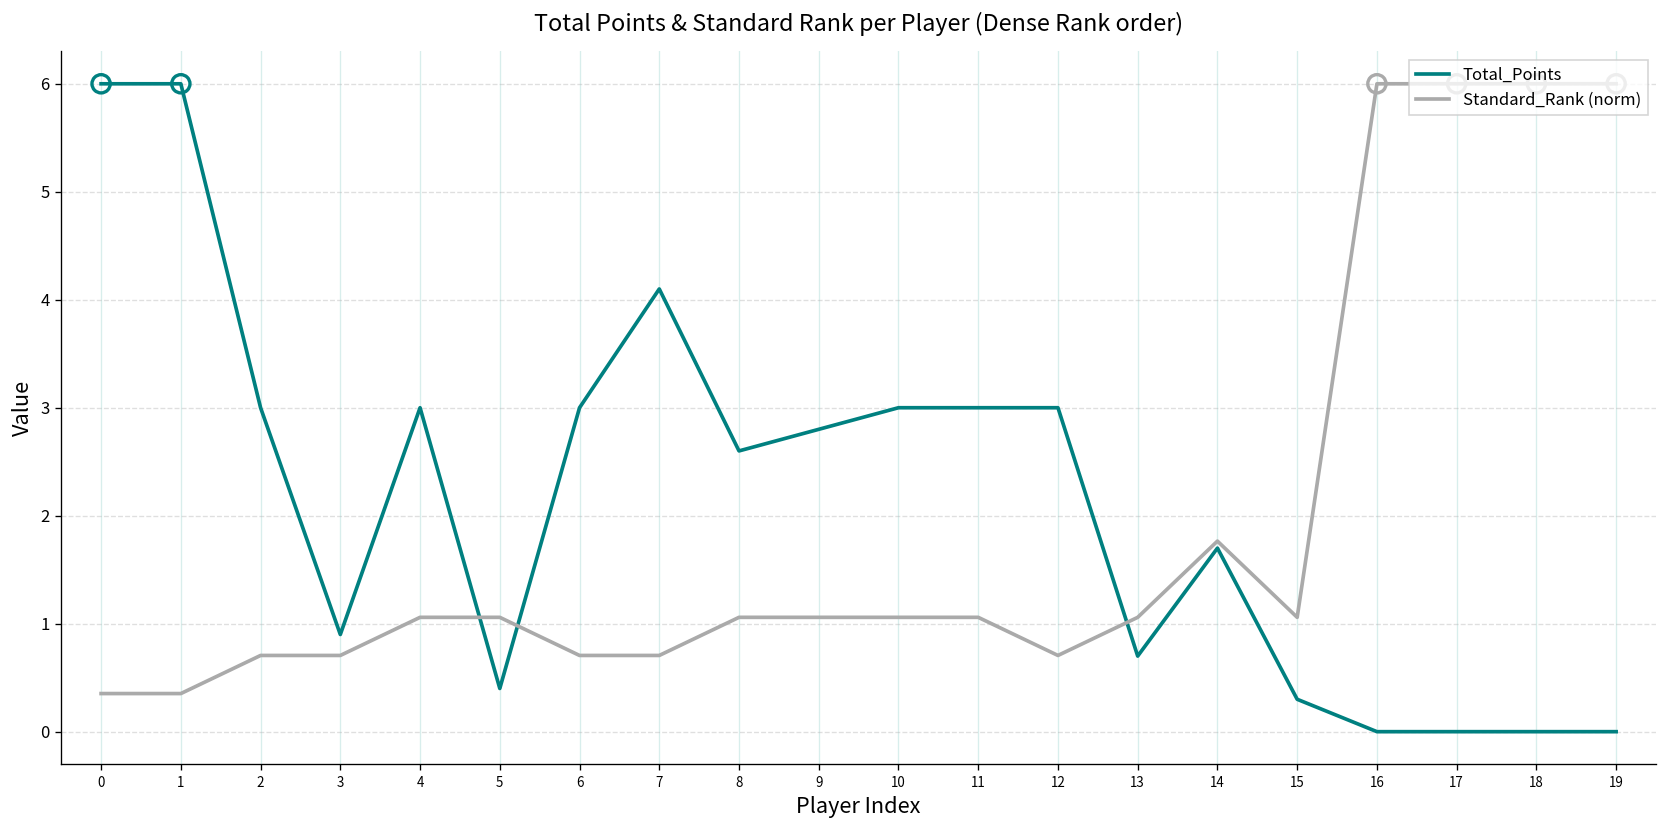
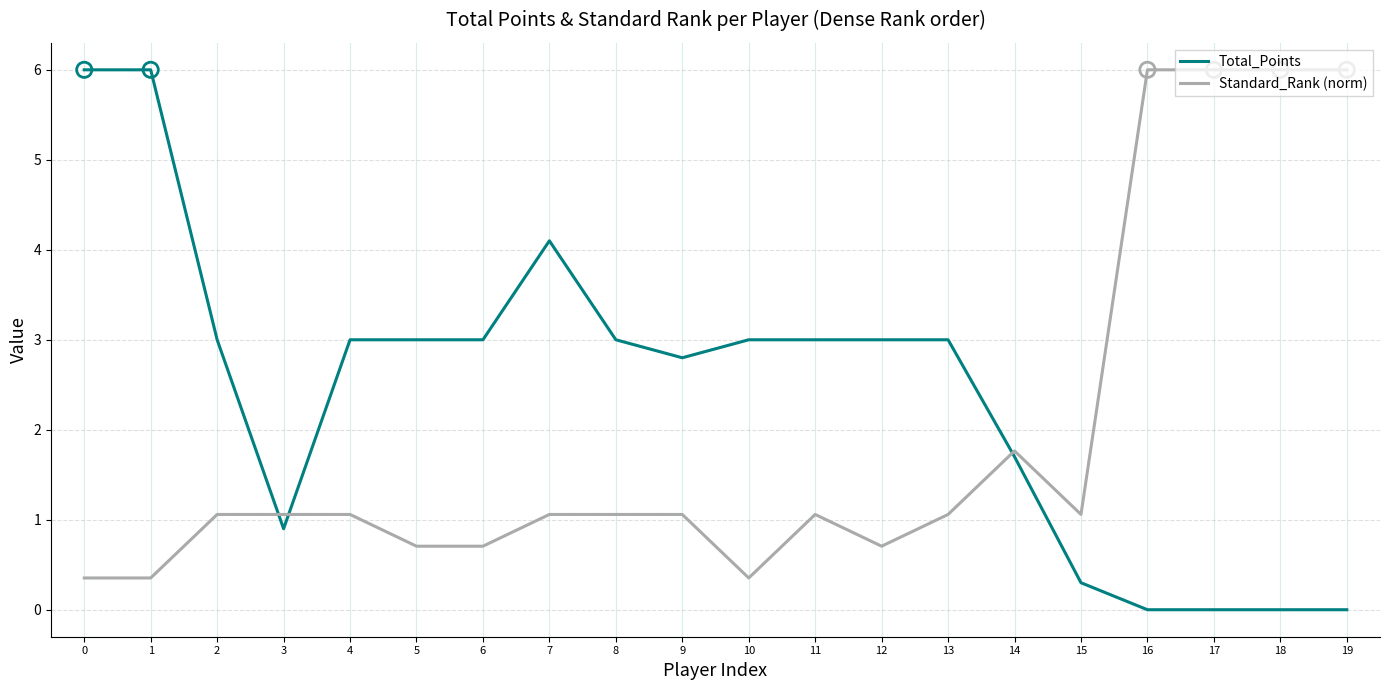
Standard_Rank (norm), 2: 0.7 -> 1.1
Standard_Rank (norm), 3: 0.7 -> 1.1
Total_Points, 5: 0.4 -> 3.0
Standard_Rank (norm), 5: 1.1 -> 0.7
Standard_Rank (norm), 7: 0.7 -> 1.1
Total_Points, 8: 2.6 -> 3.0
Standard_Rank (norm), 10: 1.1 -> 0.4
Total_Points, 13: 0.7 -> 3.0
